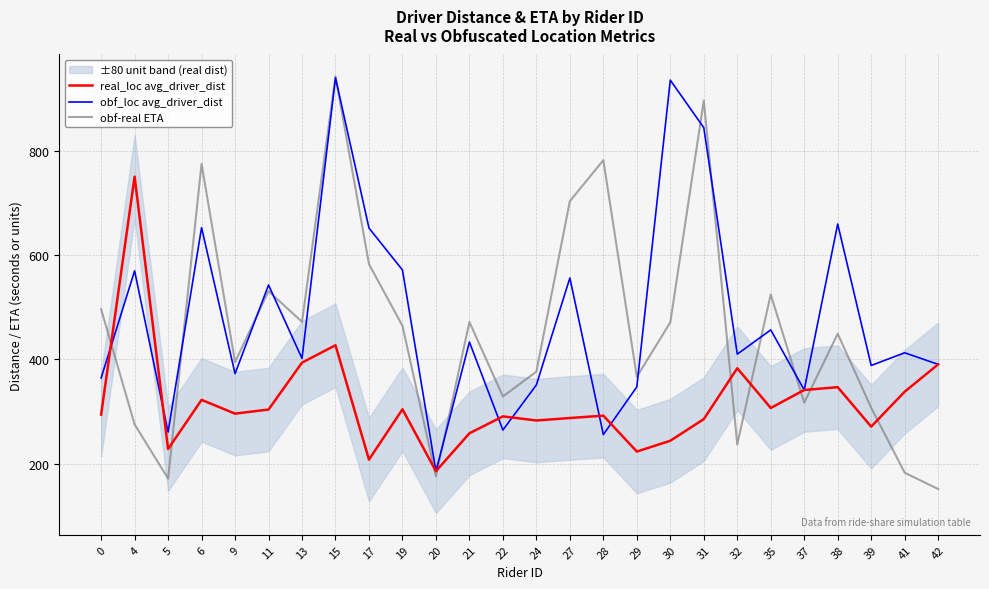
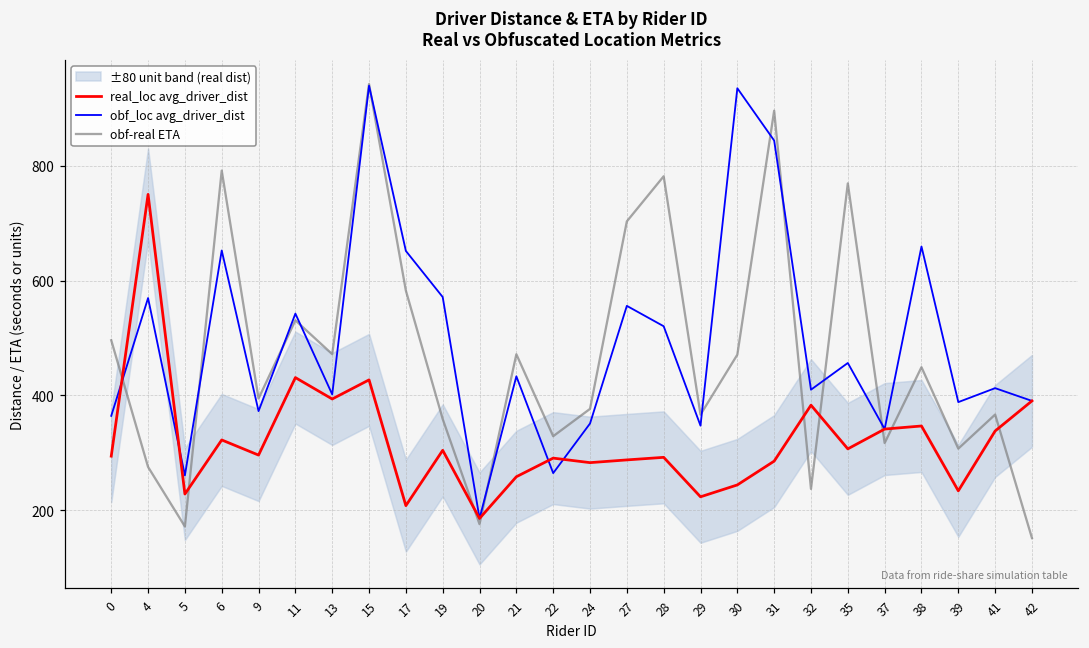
obf-real ETA, 6: 770 -> 790
real_loc avg_driver_dist, 11: 300 -> 430
obf-real ETA, 19: 460 -> 360
obf_loc avg_driver_dist, 28: 260 -> 520
obf-real ETA, 35: 520 -> 770
real_loc avg_driver_dist, 39: 270 -> 230
obf-real ETA, 41: 180 -> 370
